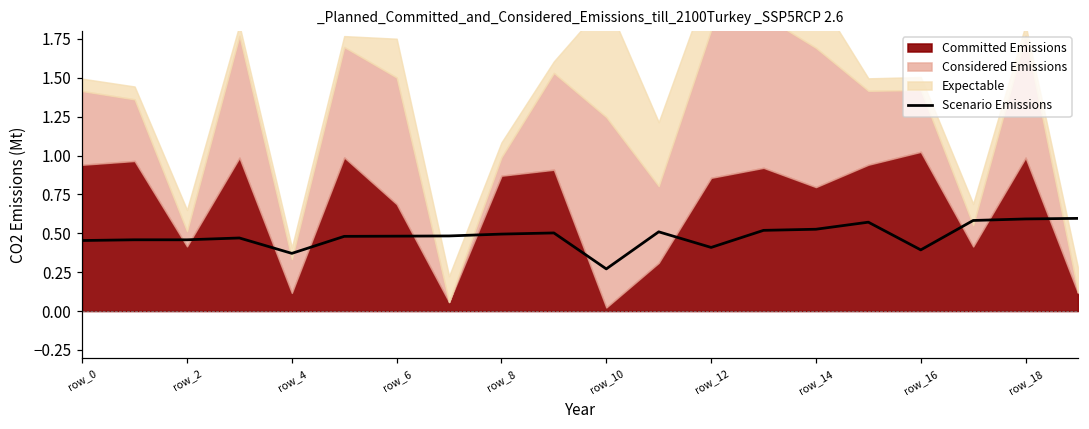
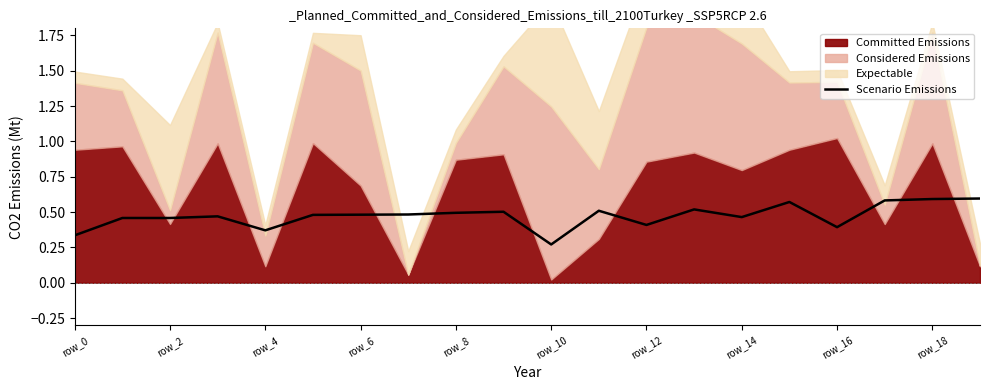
Scenario Emissions, row_0: 0.45 -> 0.34
Expectable, row_2: 0.14 -> 0.60
Scenario Emissions, row_14: 0.53 -> 0.46
